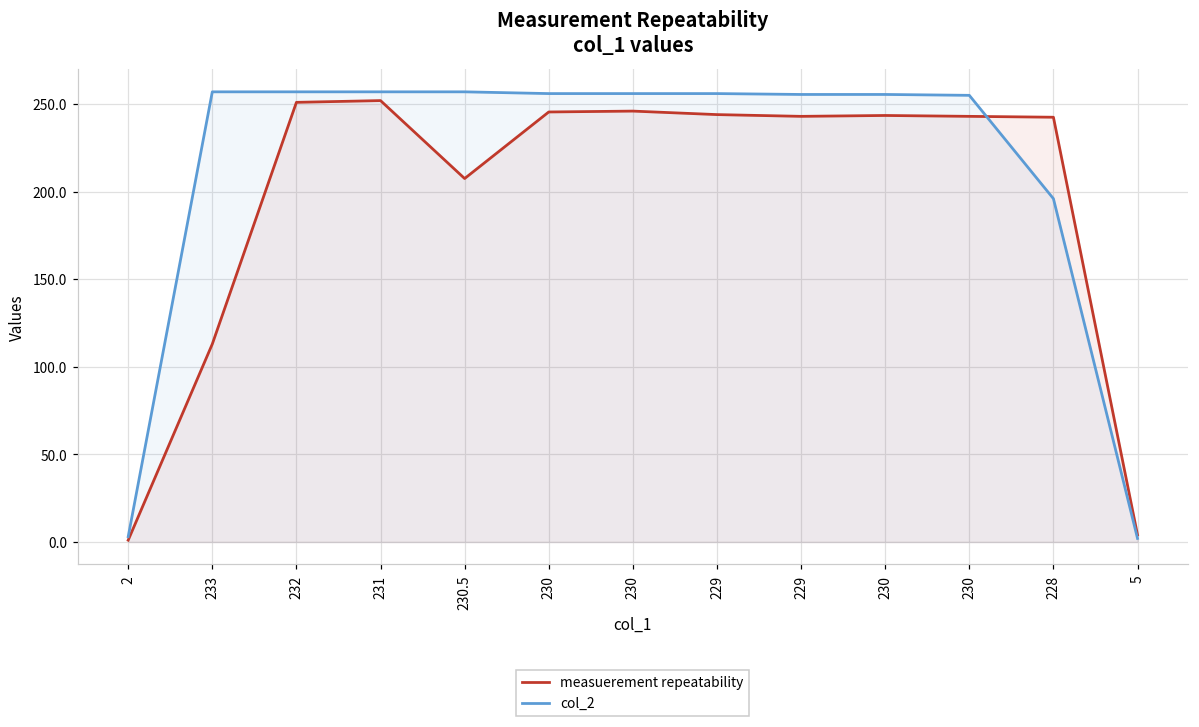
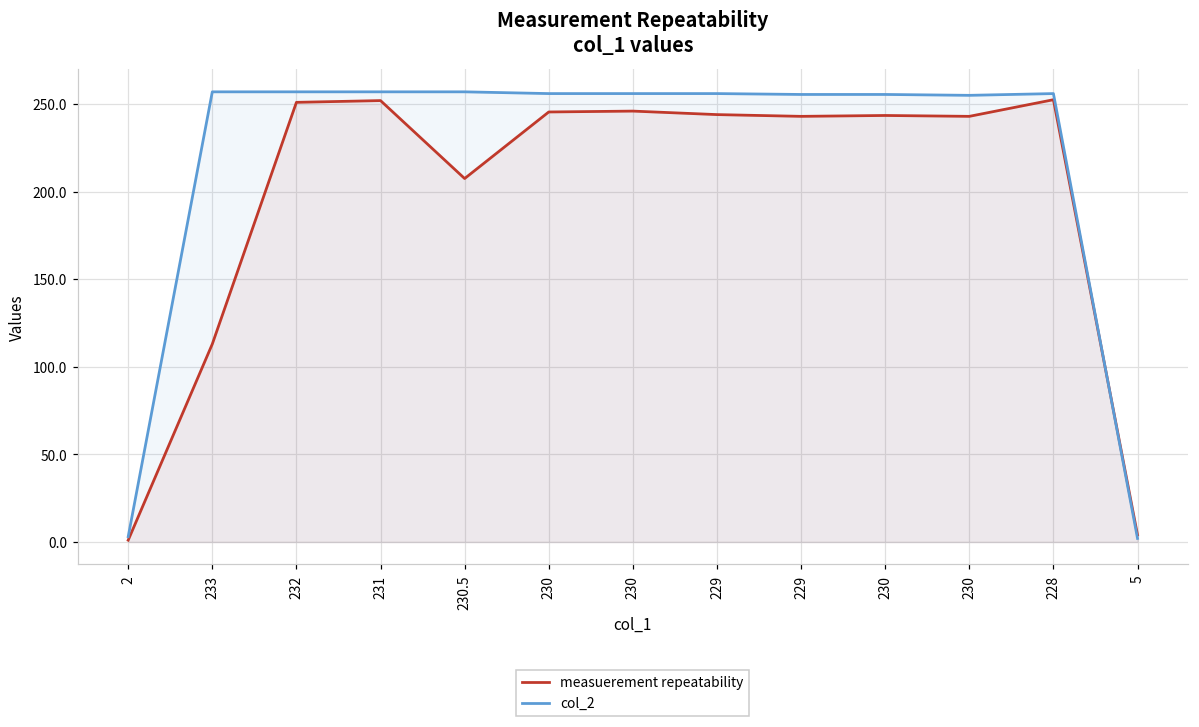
measuerement repeatability, 228: 243 -> 253
col_2, 228: 196 -> 256
